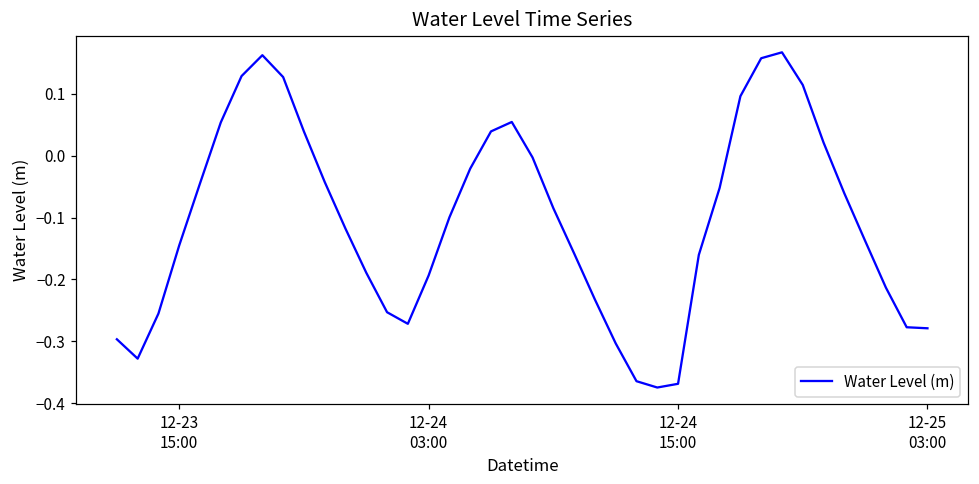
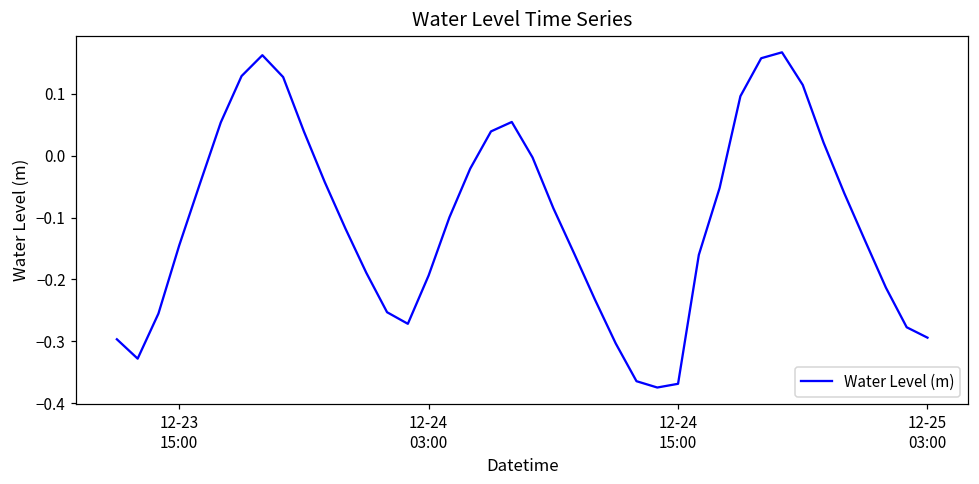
12-25 03:00: -0.28 -> -0.29
